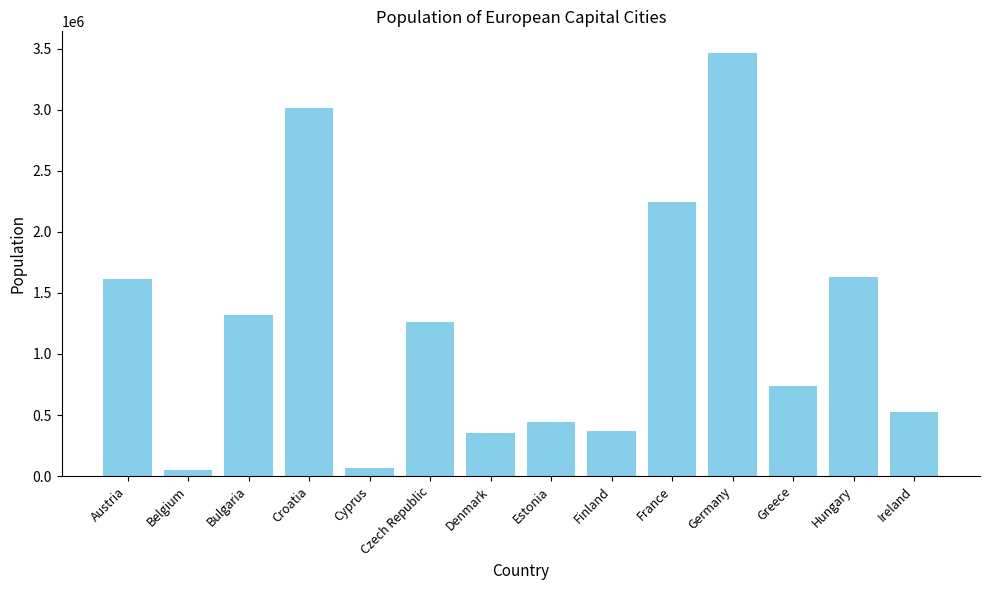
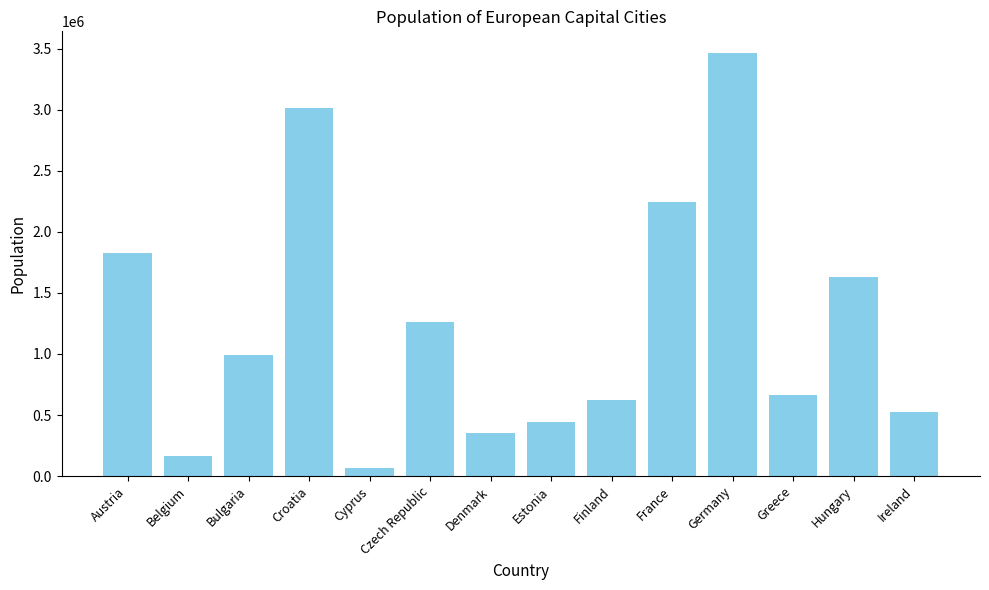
Austria: 1610000 -> 1830000
Belgium: 50000 -> 170000
Bulgaria: 1320000 -> 990000
Finland: 370000 -> 620000
Greece: 740000 -> 660000
